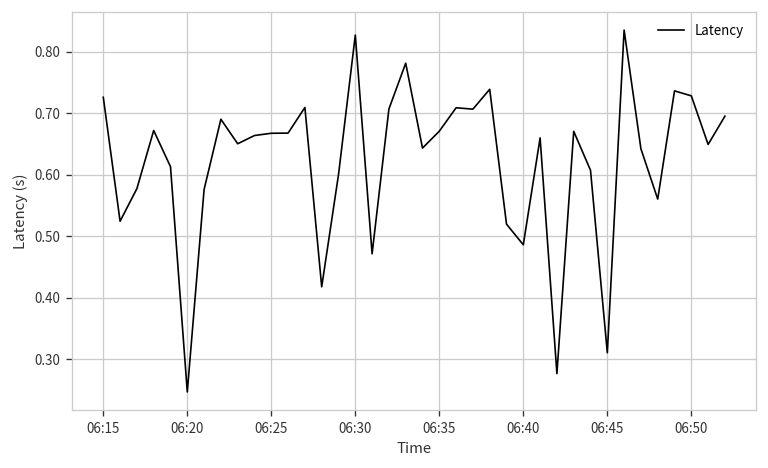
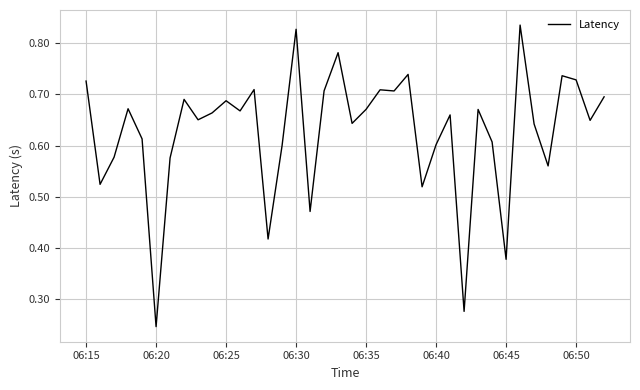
06:25: 0.67 -> 0.69
06:40: 0.49 -> 0.60
06:45: 0.31 -> 0.38
